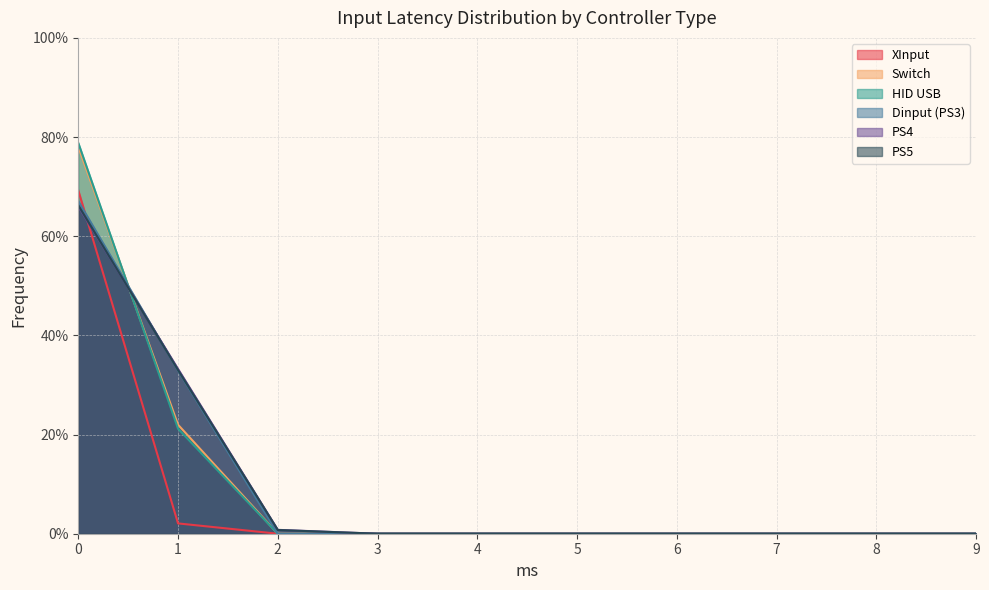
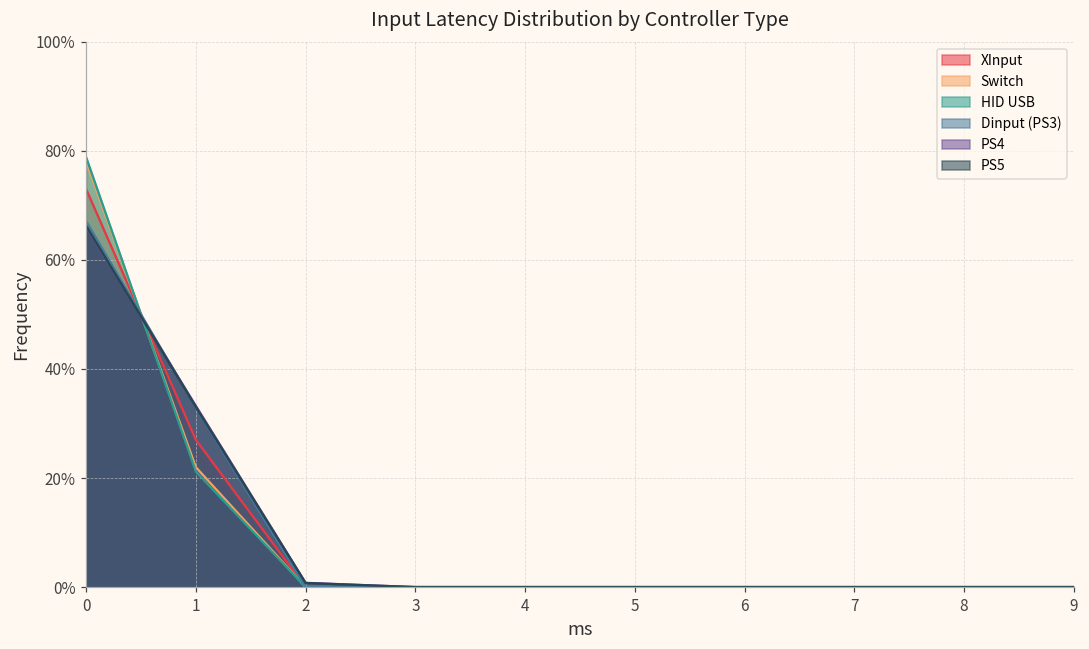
XInput, 0: 69% -> 73%
XInput, 1: 2% -> 27%
